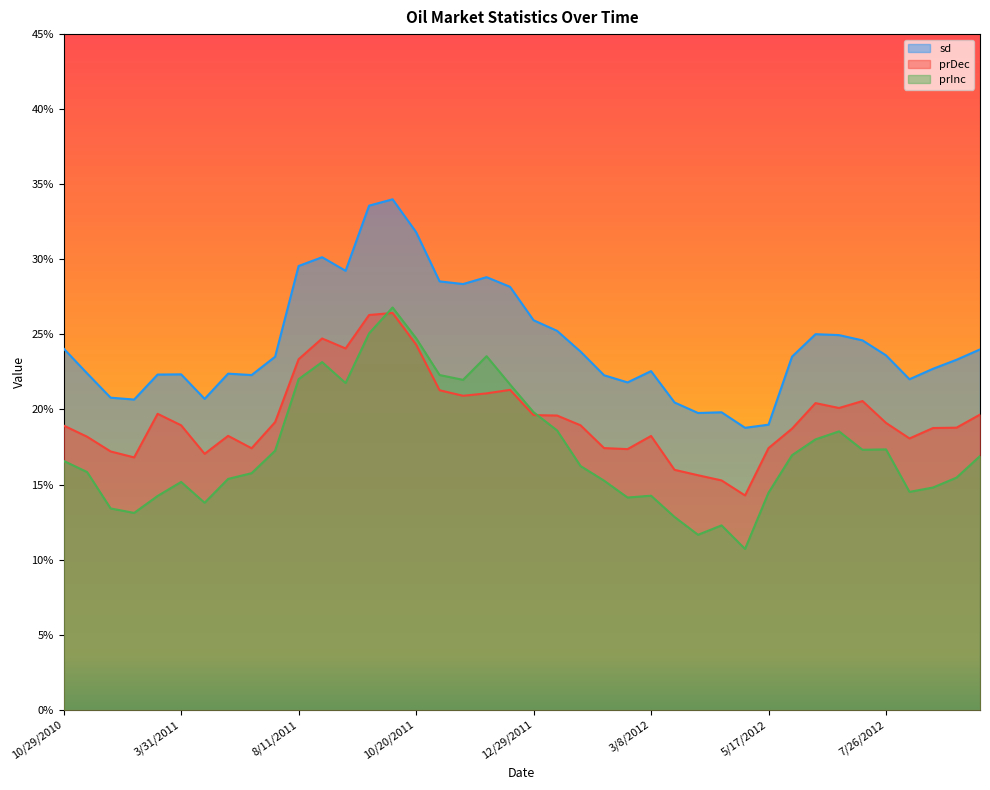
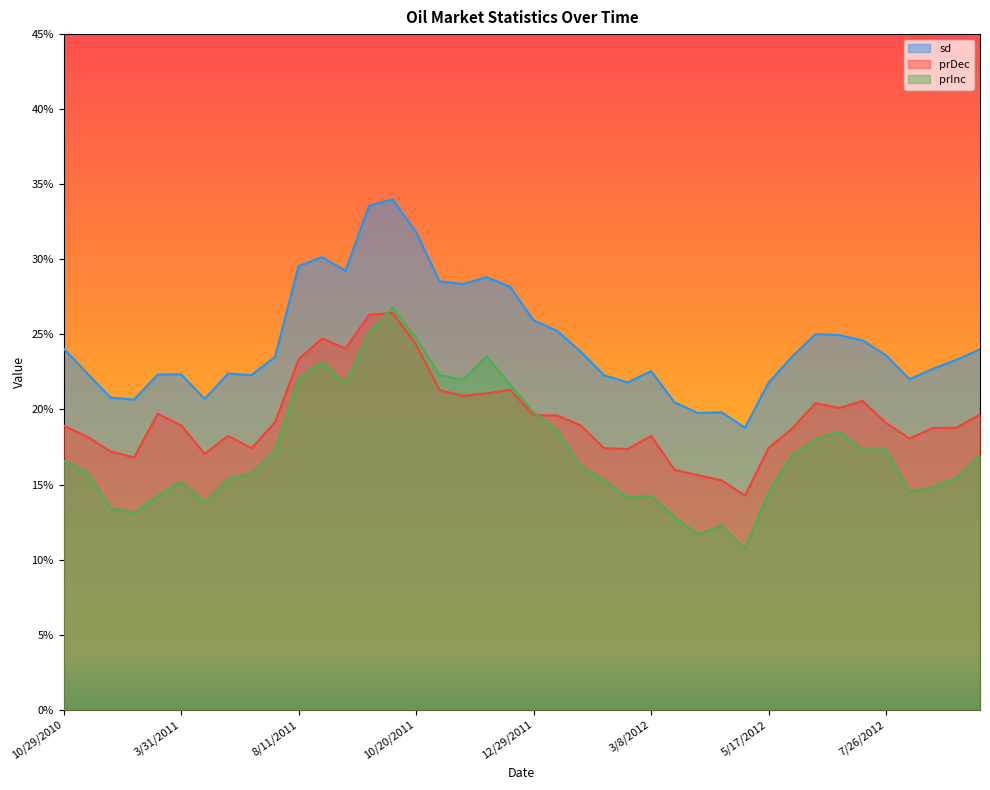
sd, 5/17/2012: 19.0% -> 21.8%
